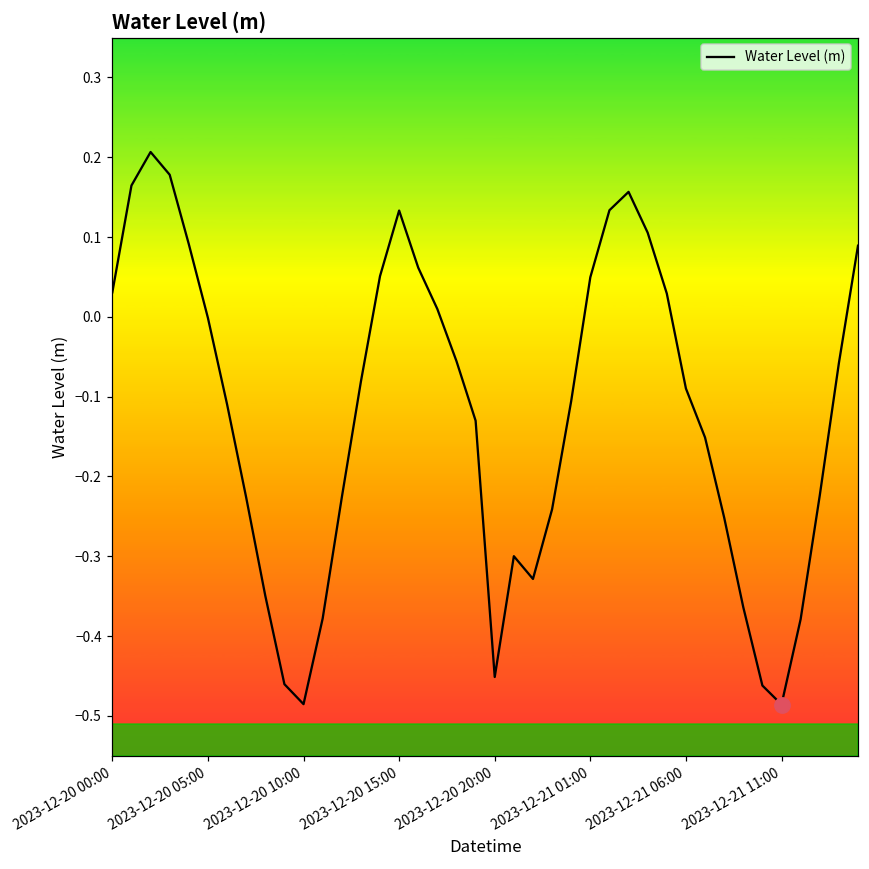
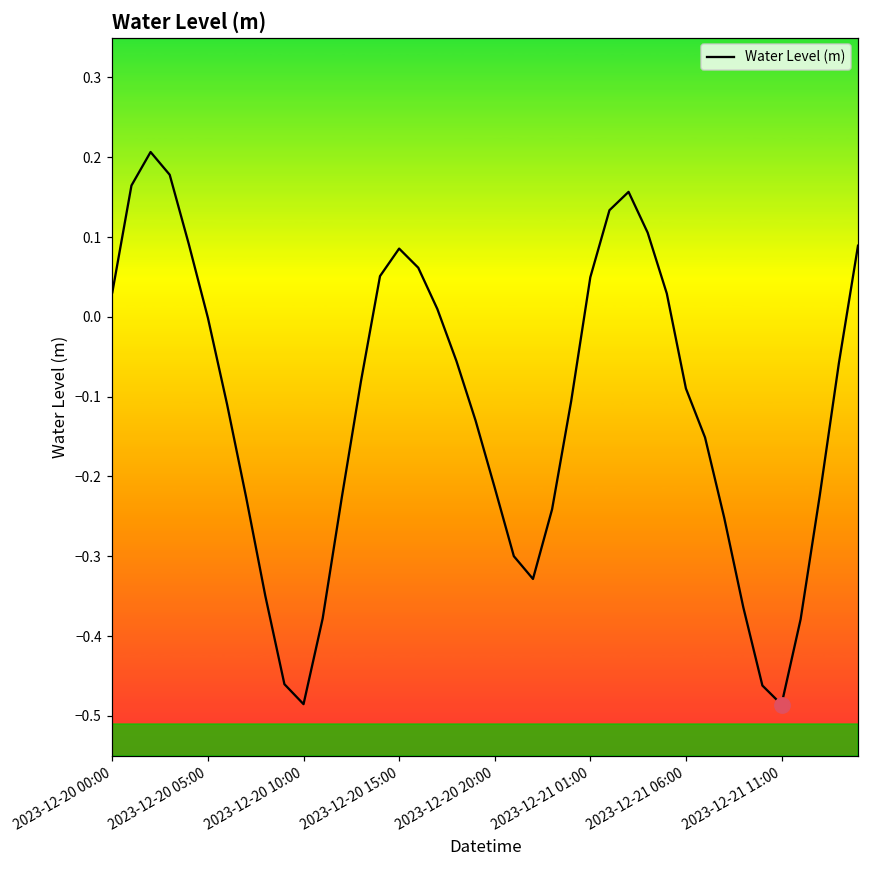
Water Level (m), 2023-12-20 15:00: 0.13 -> 0.09
Water Level (m), 2023-12-20 20:00: -0.45 -> -0.21
